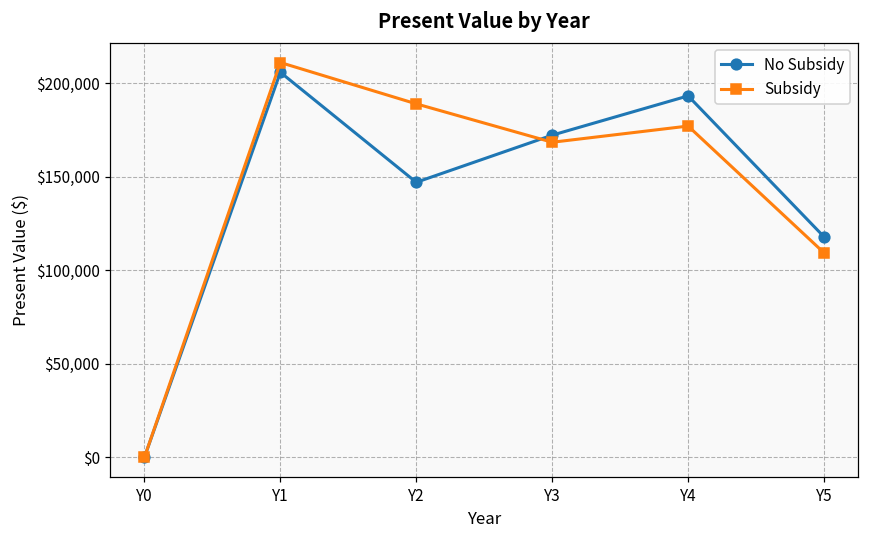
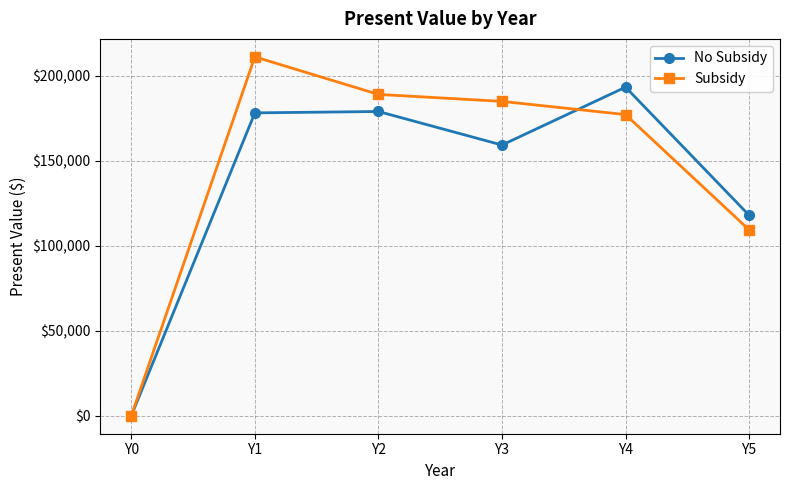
No Subsidy, Y1: $206,000 -> $178,000
No Subsidy, Y2: $147,000 -> $179,000
No Subsidy, Y3: $172,000 -> $159,000
Subsidy, Y3: $169,000 -> $185,000
